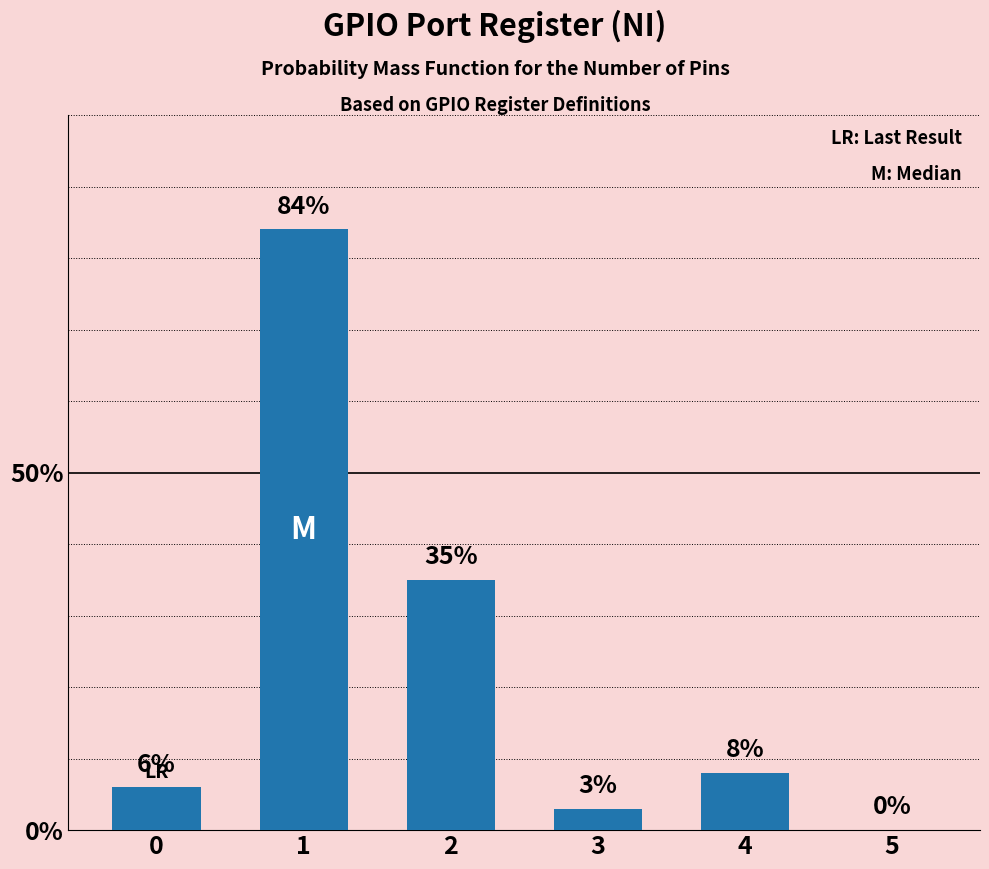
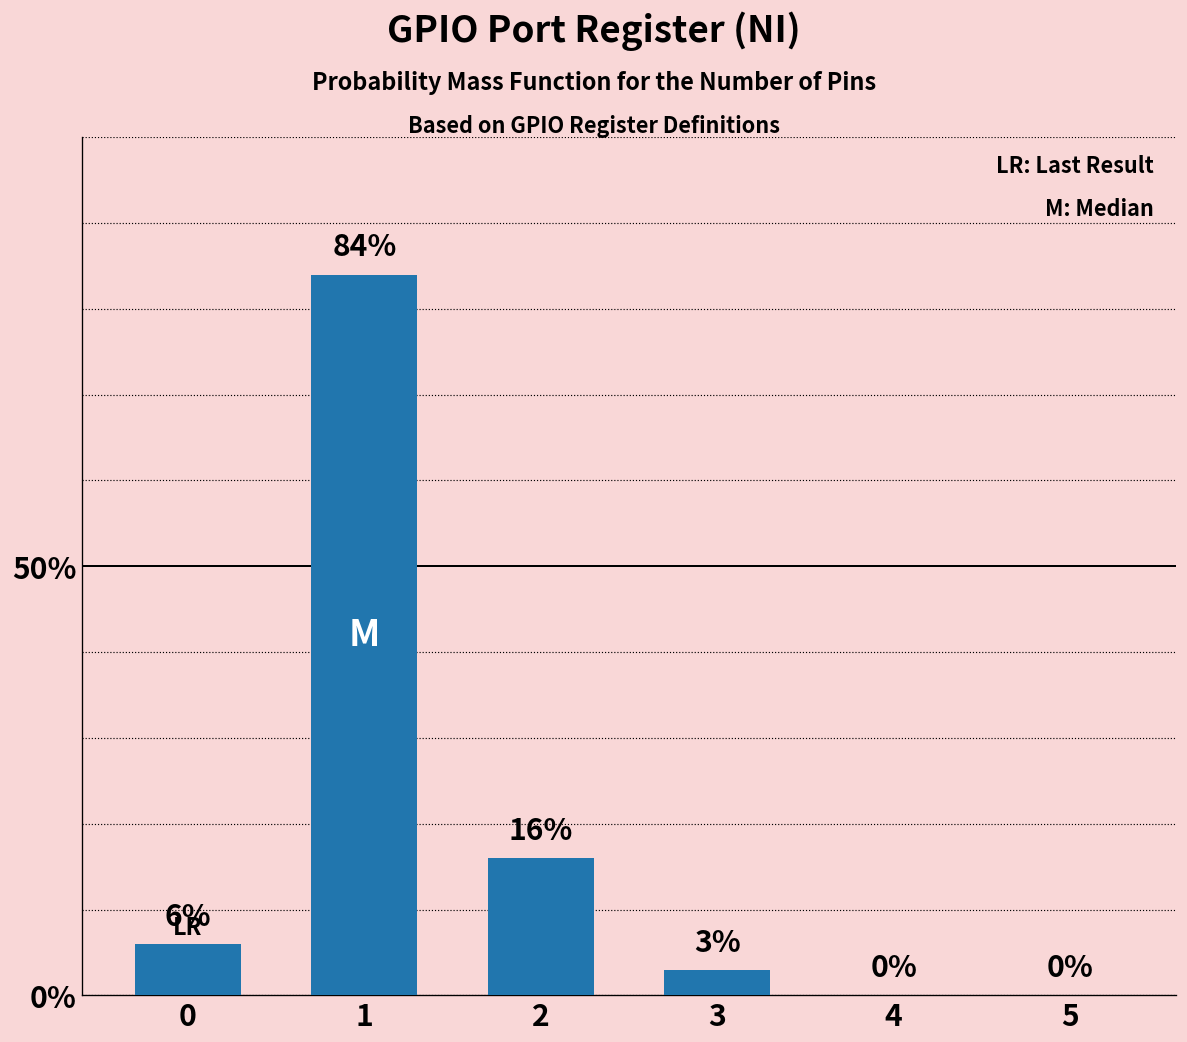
2: 35% -> 16%
4: 8% -> 0%
